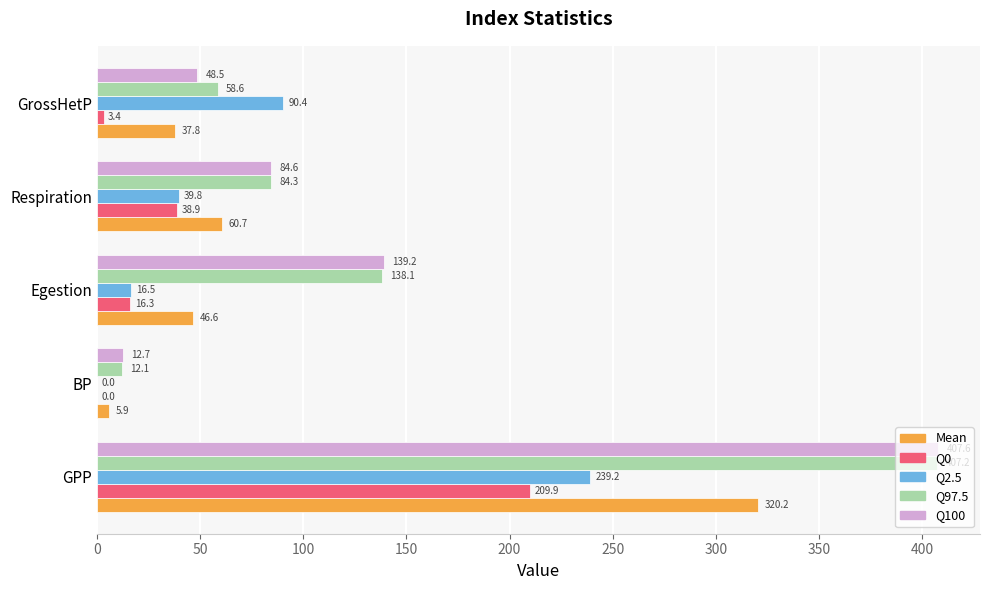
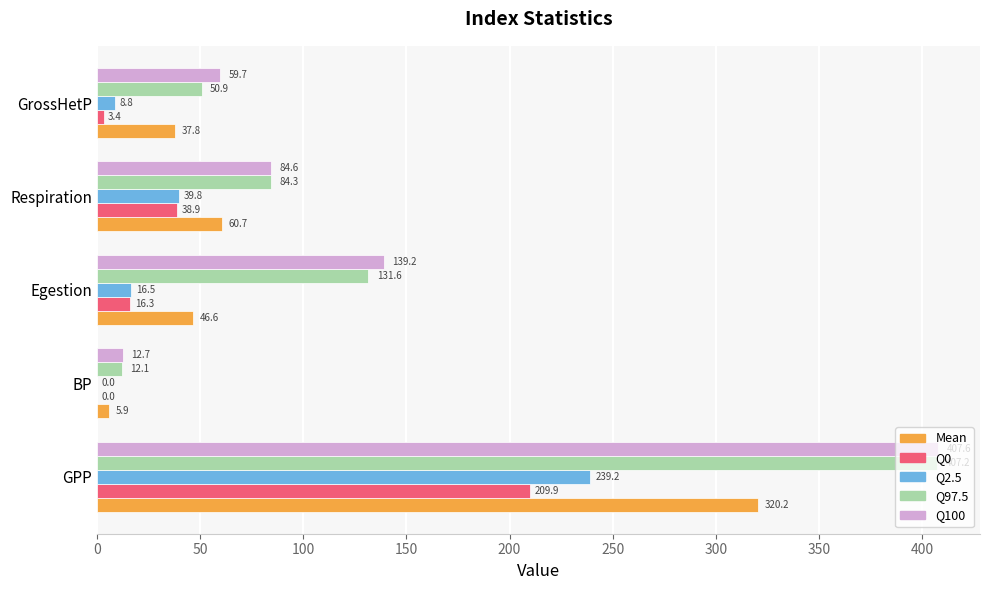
Q100, GrossHetP: 48.5 -> 59.7
Q97.5, GrossHetP: 58.6 -> 50.9
Q2.5, GrossHetP: 90.4 -> 8.8
Q97.5, Egestion: 138.1 -> 131.6
